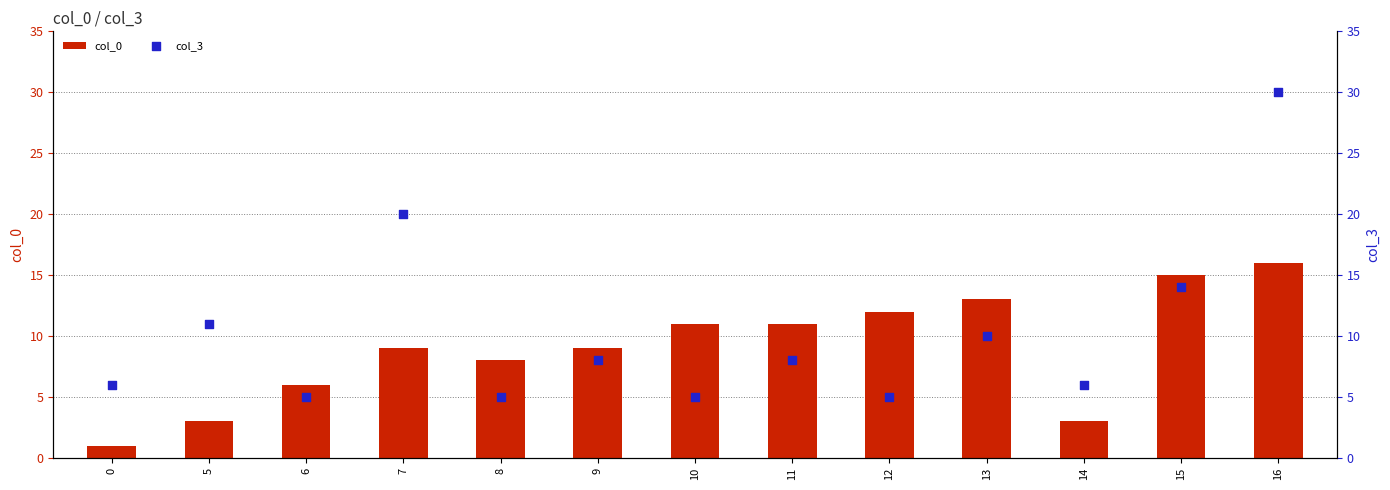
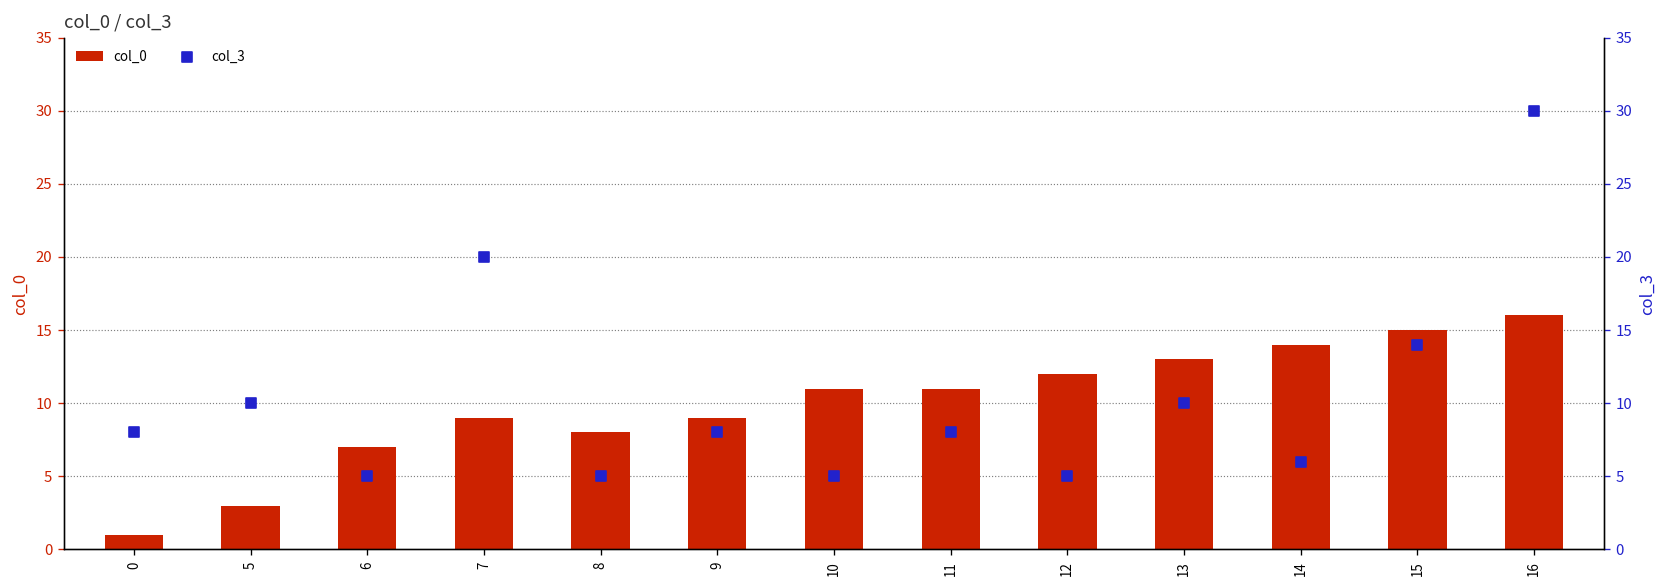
col_0, 6: 6 -> 7
col_0, 14: 3 -> 14
col_3, 0: 6 -> 8
col_3, 5: 11 -> 10
